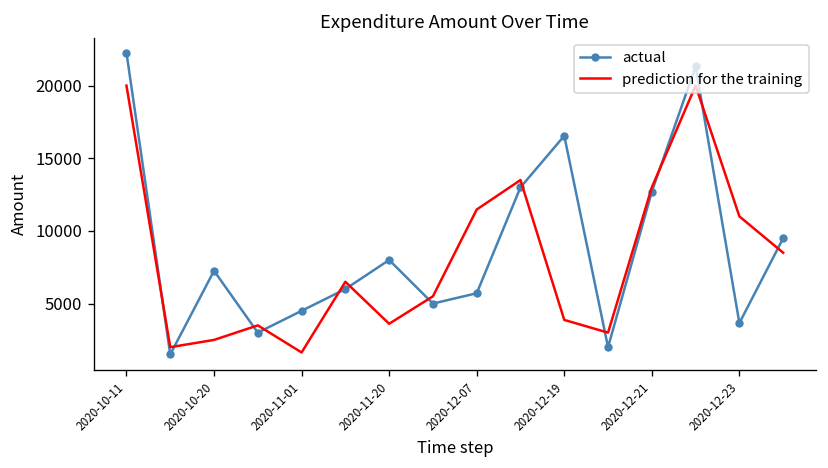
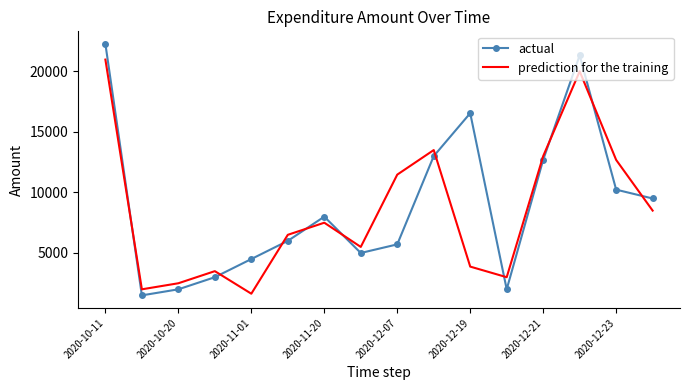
prediction for the training, 2020-10-11: 20000 -> 21000
actual, 2020-10-20: 7300 -> 2000
prediction for the training, 2020-11-20: 3600 -> 7500
actual, 2020-12-23: 3700 -> 10200
prediction for the training, 2020-12-23: 11000 -> 12700
